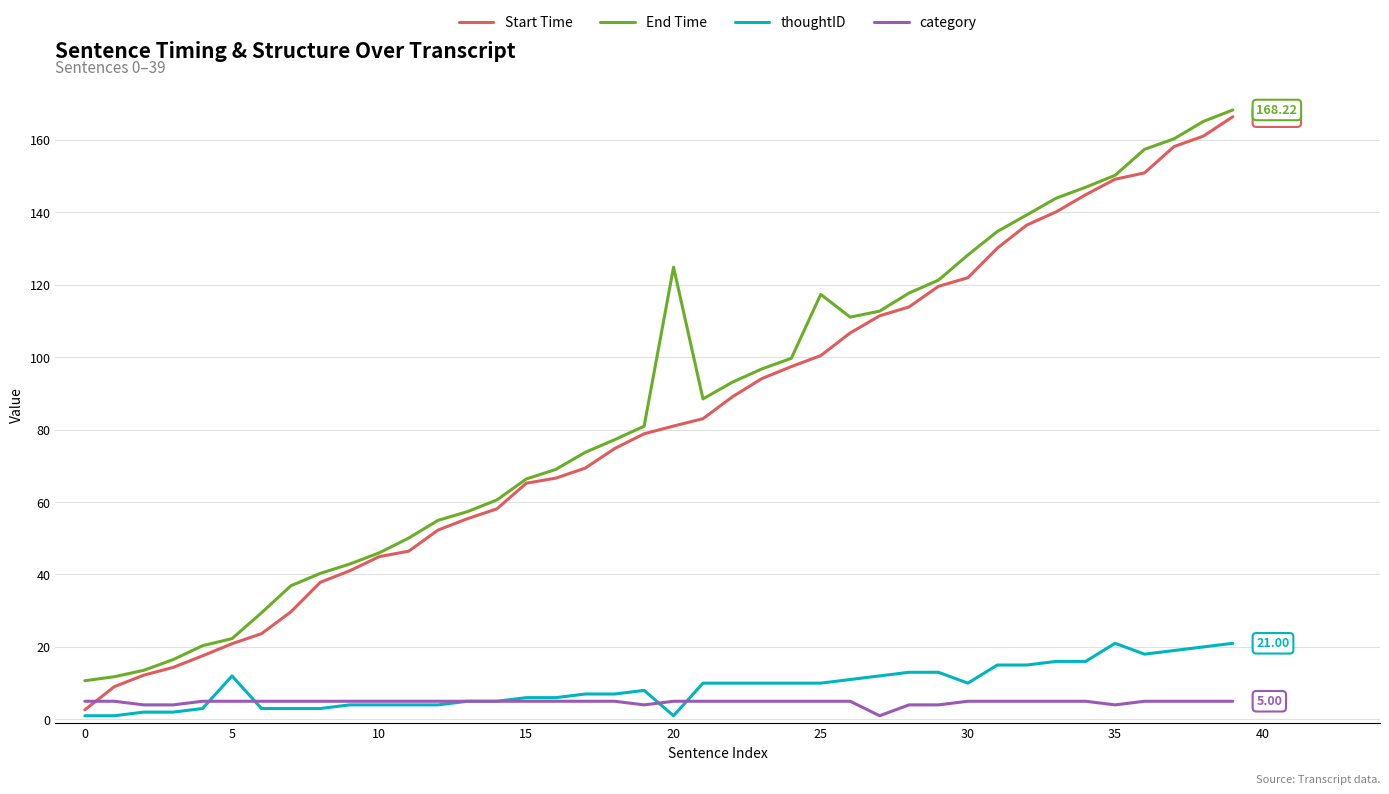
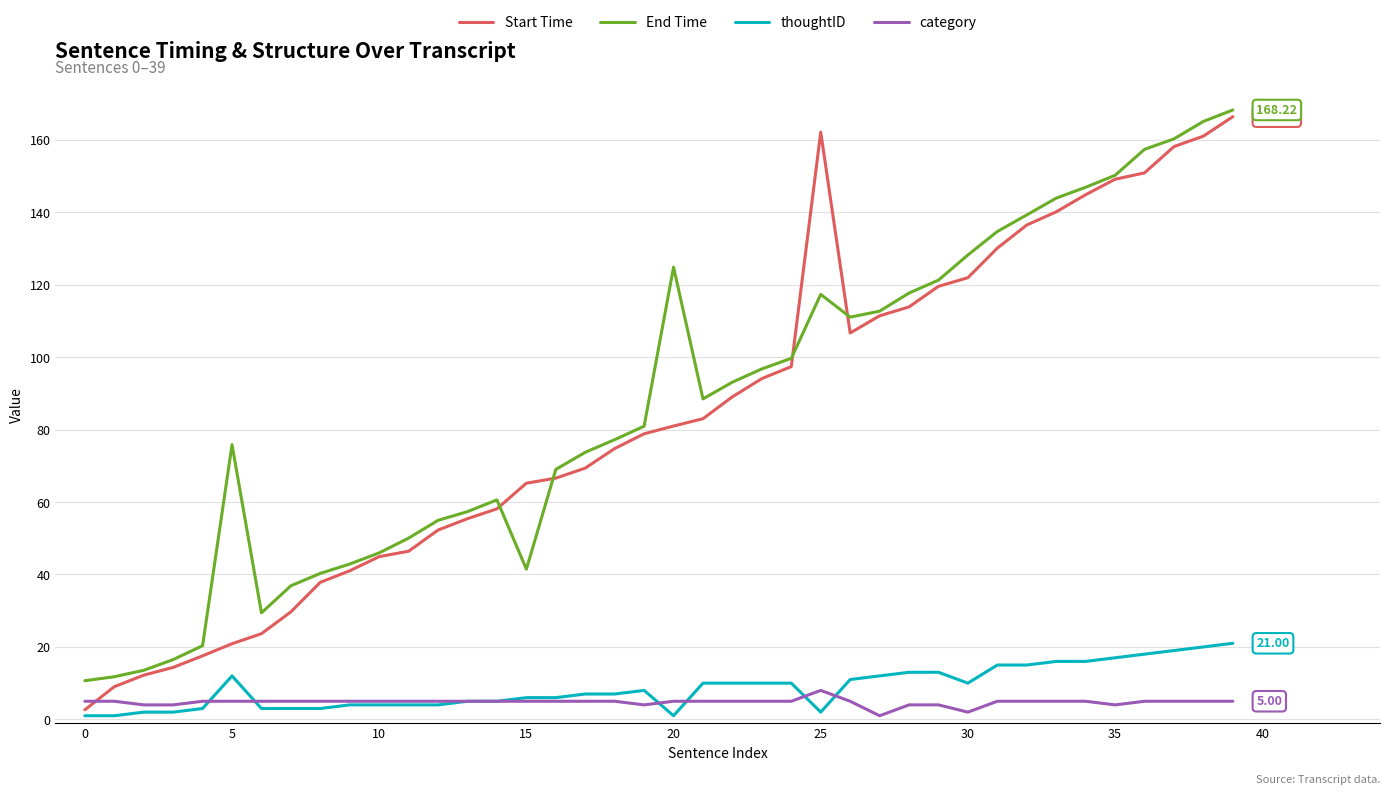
End Time, 5: 22 -> 76
End Time, 15: 66 -> 41
Start Time, 25: 100 -> 162
thoughtID, 25: 10 -> 2
category, 25: 5 -> 8
category, 30: 5 -> 2
thoughtID, 35: 21 -> 17
